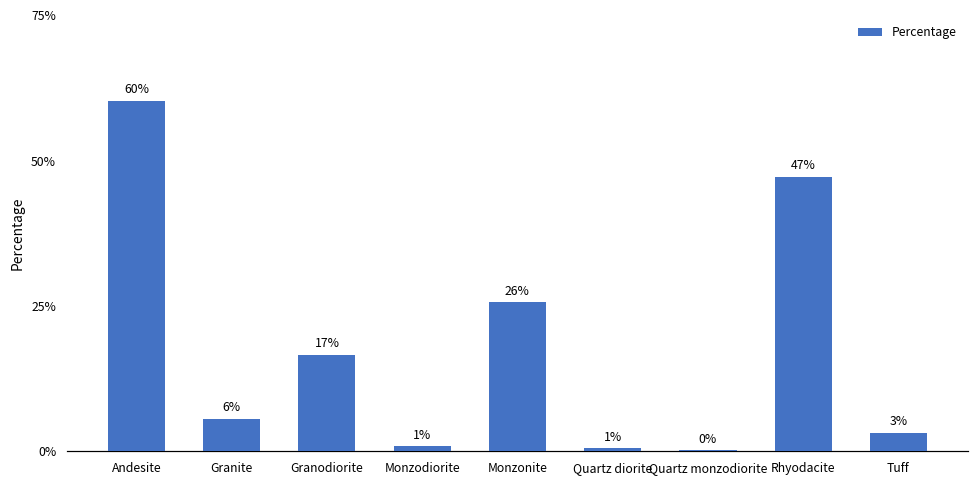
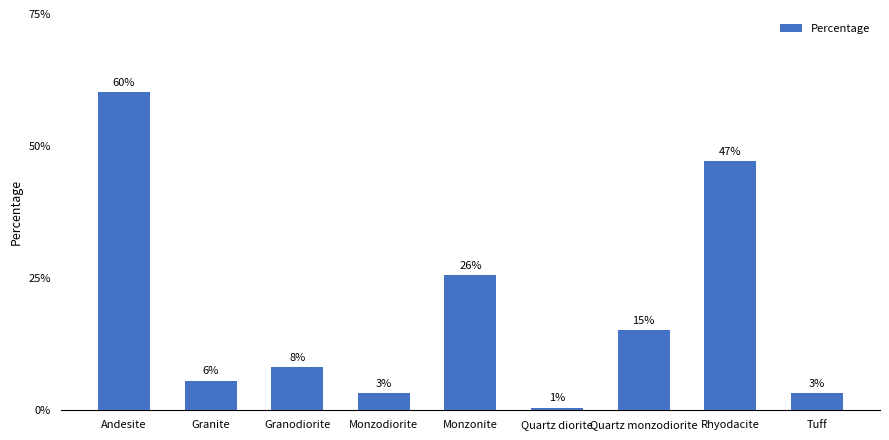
Granodiorite: 17% -> 8%
Monzodiorite: 1% -> 3%
Quartz monzodiorite: 0% -> 15%
